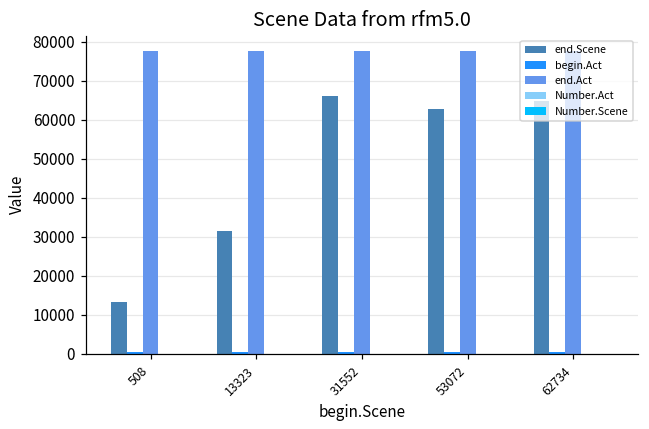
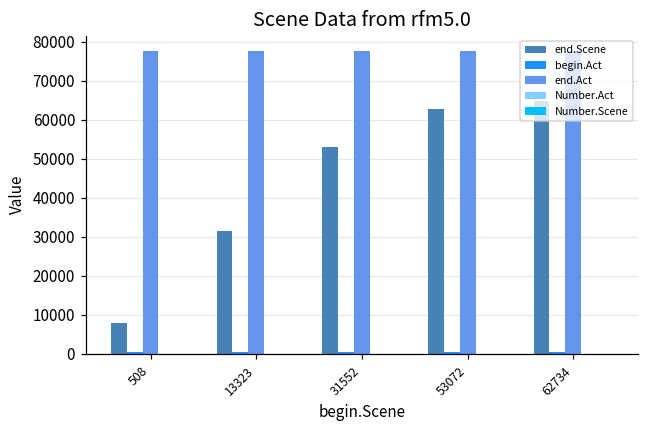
end.Scene, 508: 13000 -> 8000
end.Scene, 31552: 66000 -> 53000
